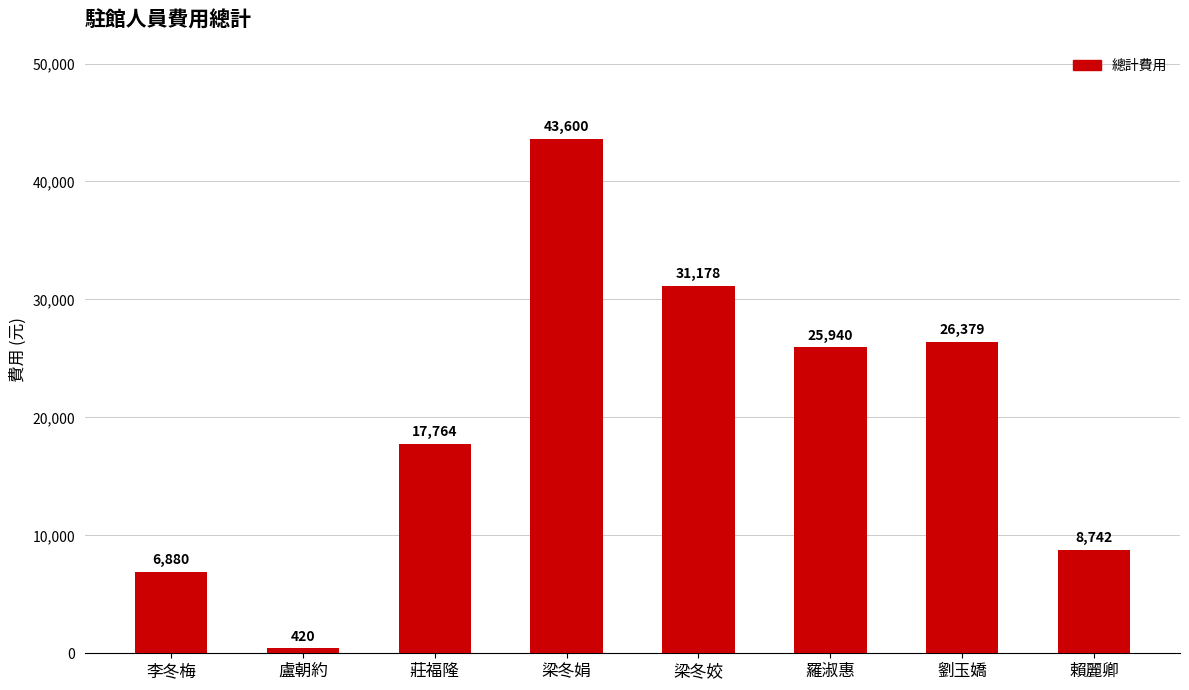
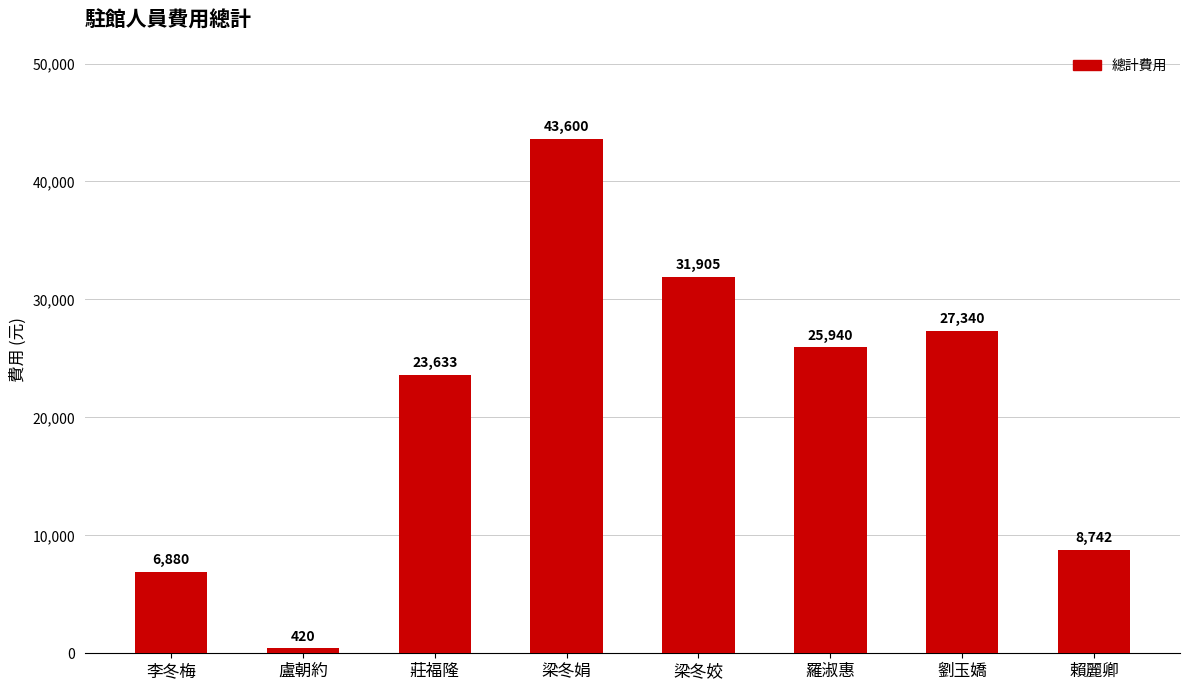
莊福隆: 17,764 -> 23,633
梁冬姣: 31,178 -> 31,905
劉玉嬌: 26,379 -> 27,340
